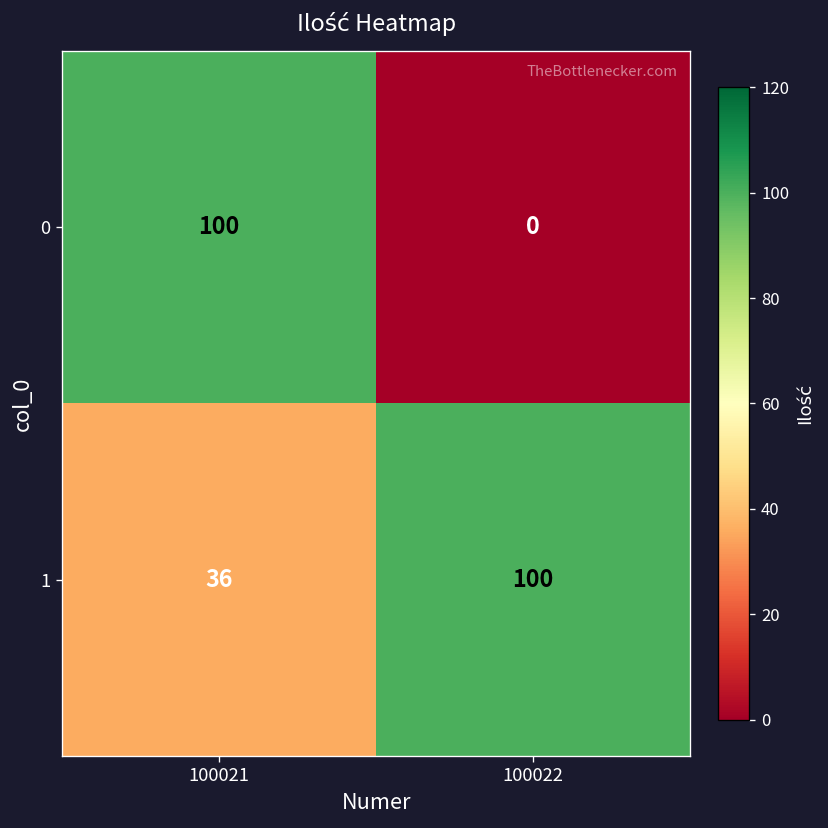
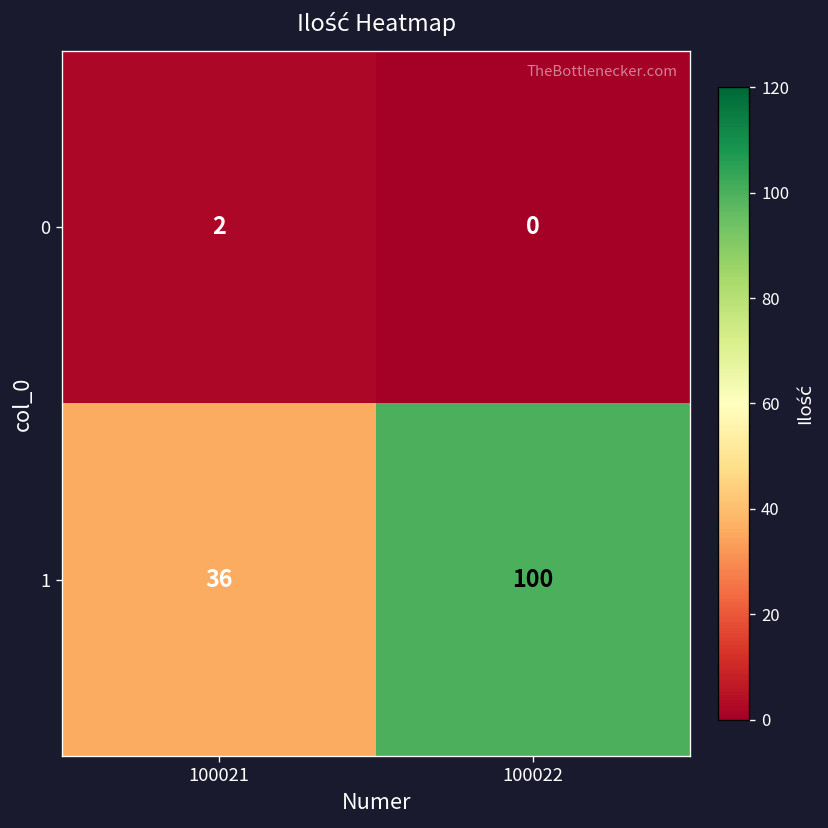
0, 100021: 100 -> 2
